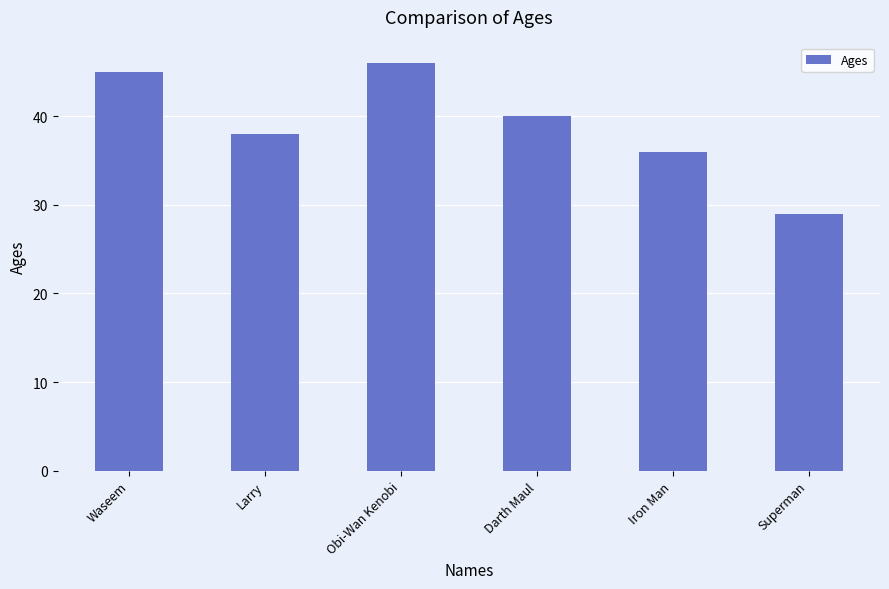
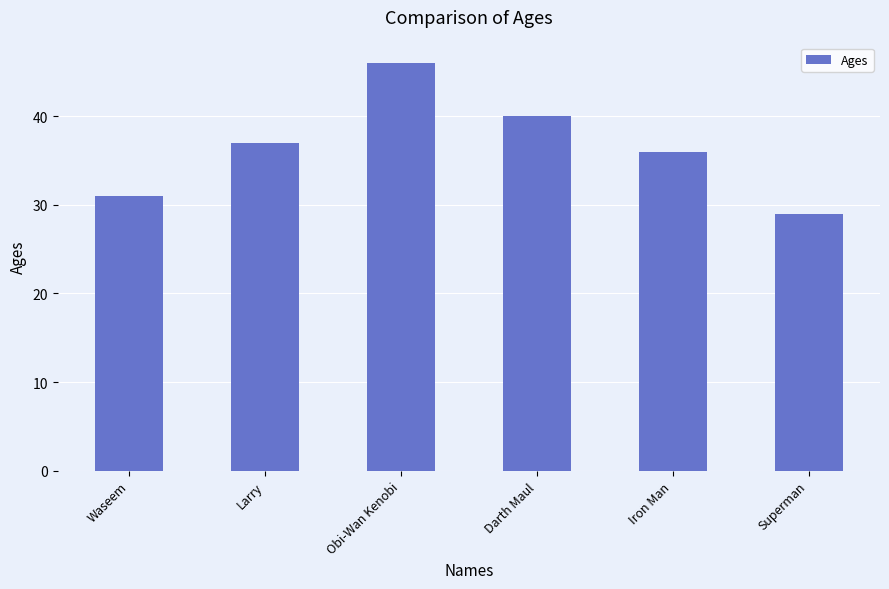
Waseem: 45 -> 31
Larry: 38 -> 37
